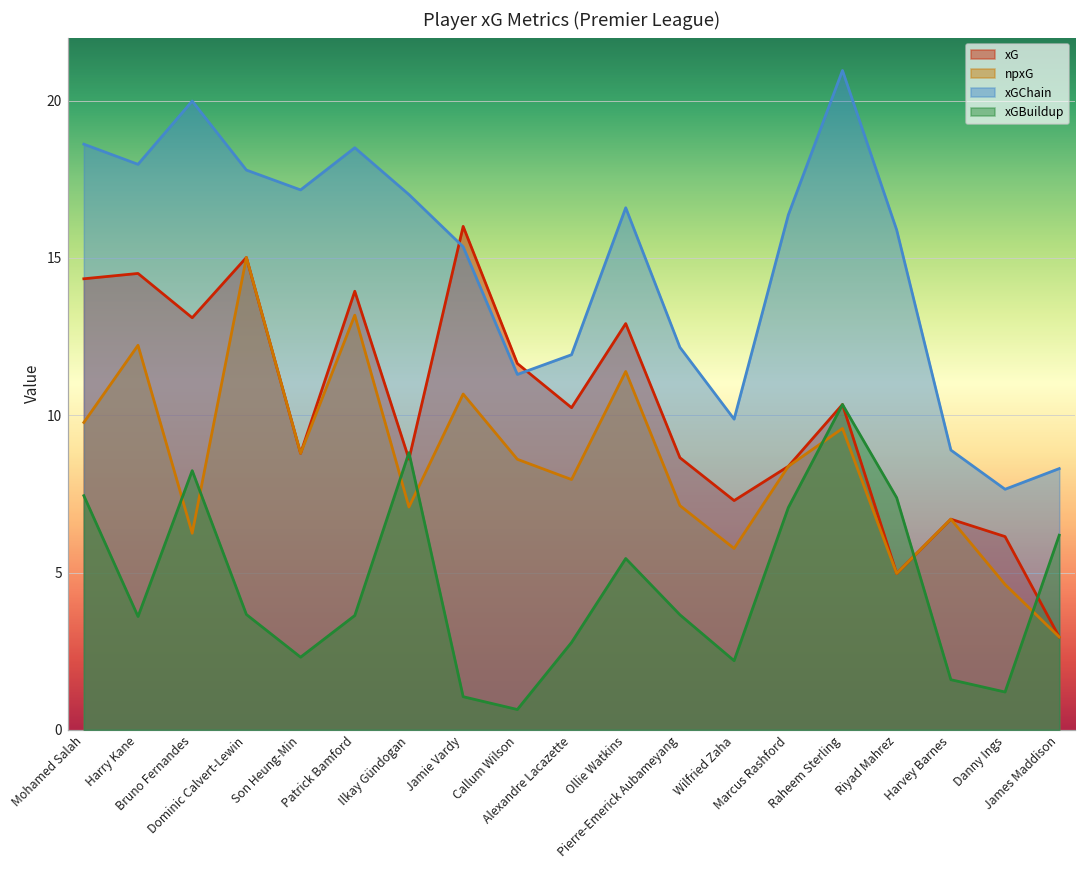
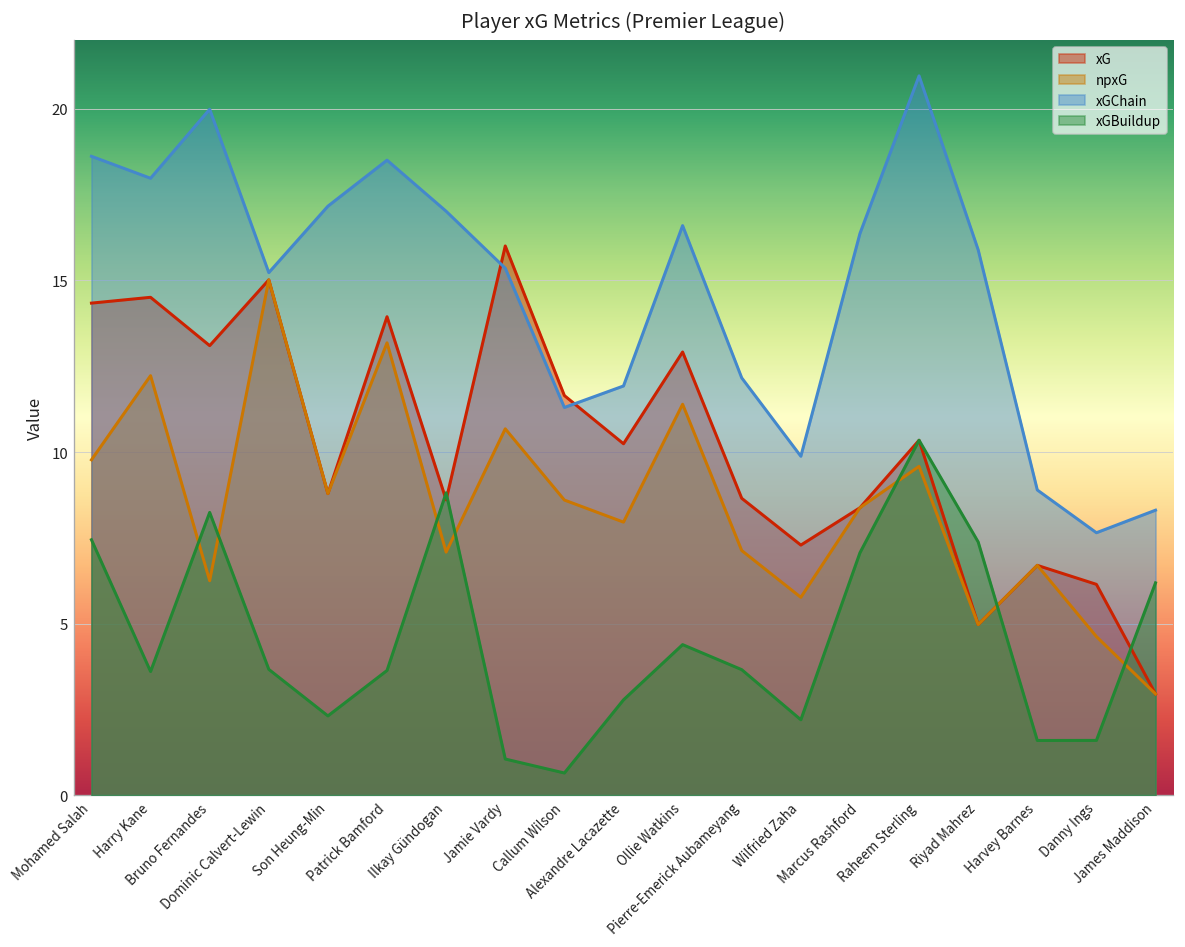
xGChain, Dominic Calvert-Lewin: 17.8 -> 15.2
xGBuildup, Ollie Watkins: 5.4 -> 4.4
xGBuildup, Danny Ings: 1.2 -> 1.6
